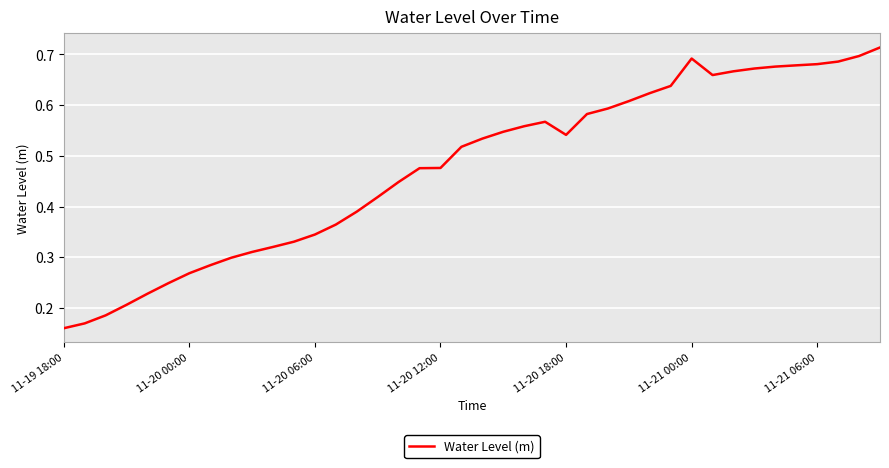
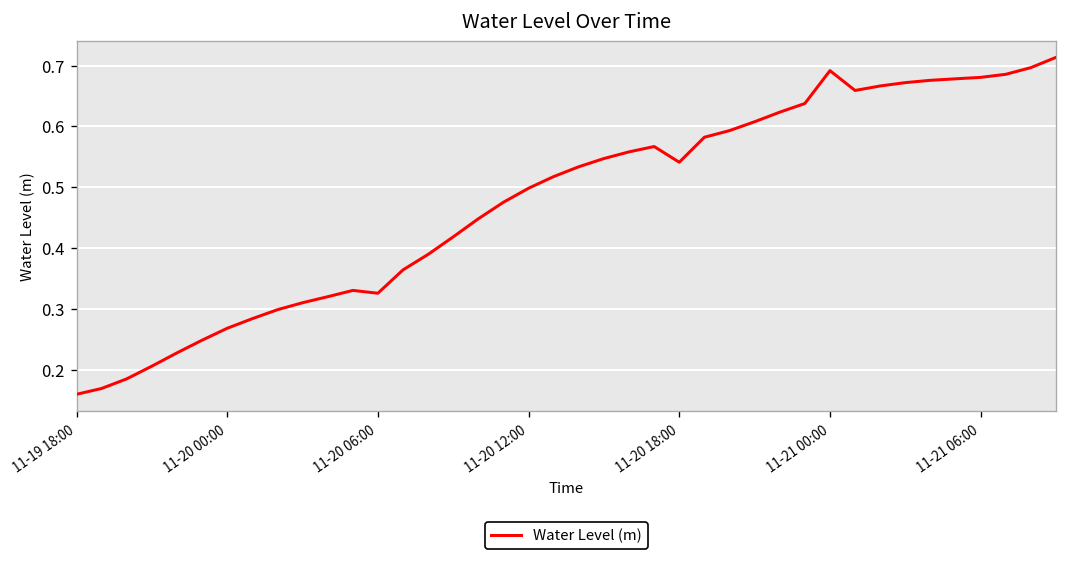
11-20 06:00: 0.34 -> 0.33
11-20 12:00: 0.48 -> 0.50
